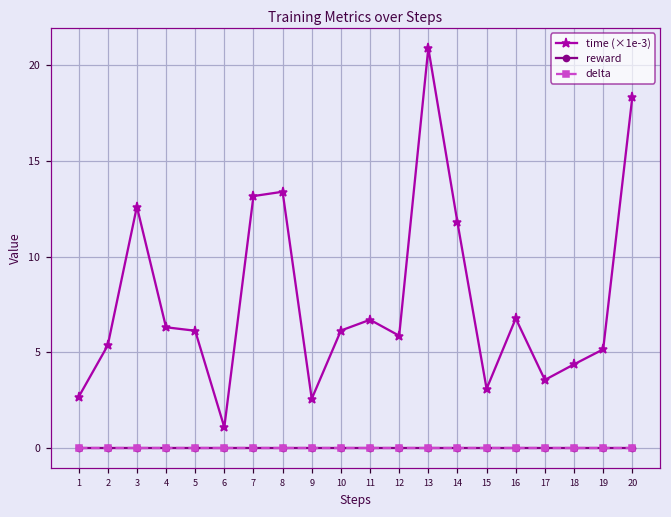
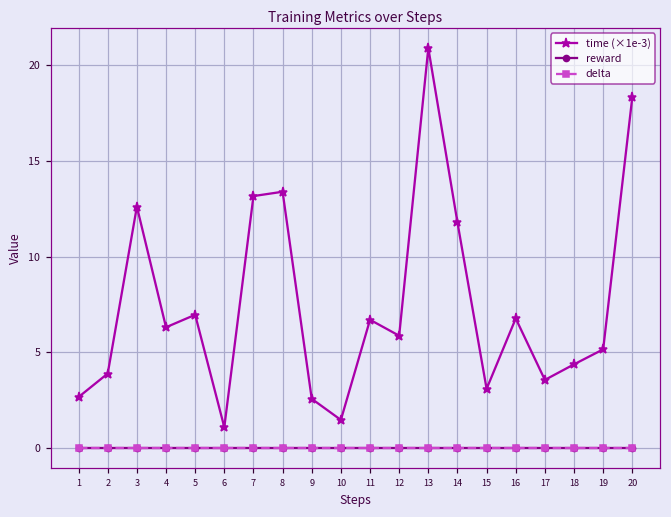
time (×1e-3), 2: 5.4 -> 3.9
time (×1e-3), 5: 6.1 -> 7.0
time (×1e-3), 10: 6.1 -> 1.5
